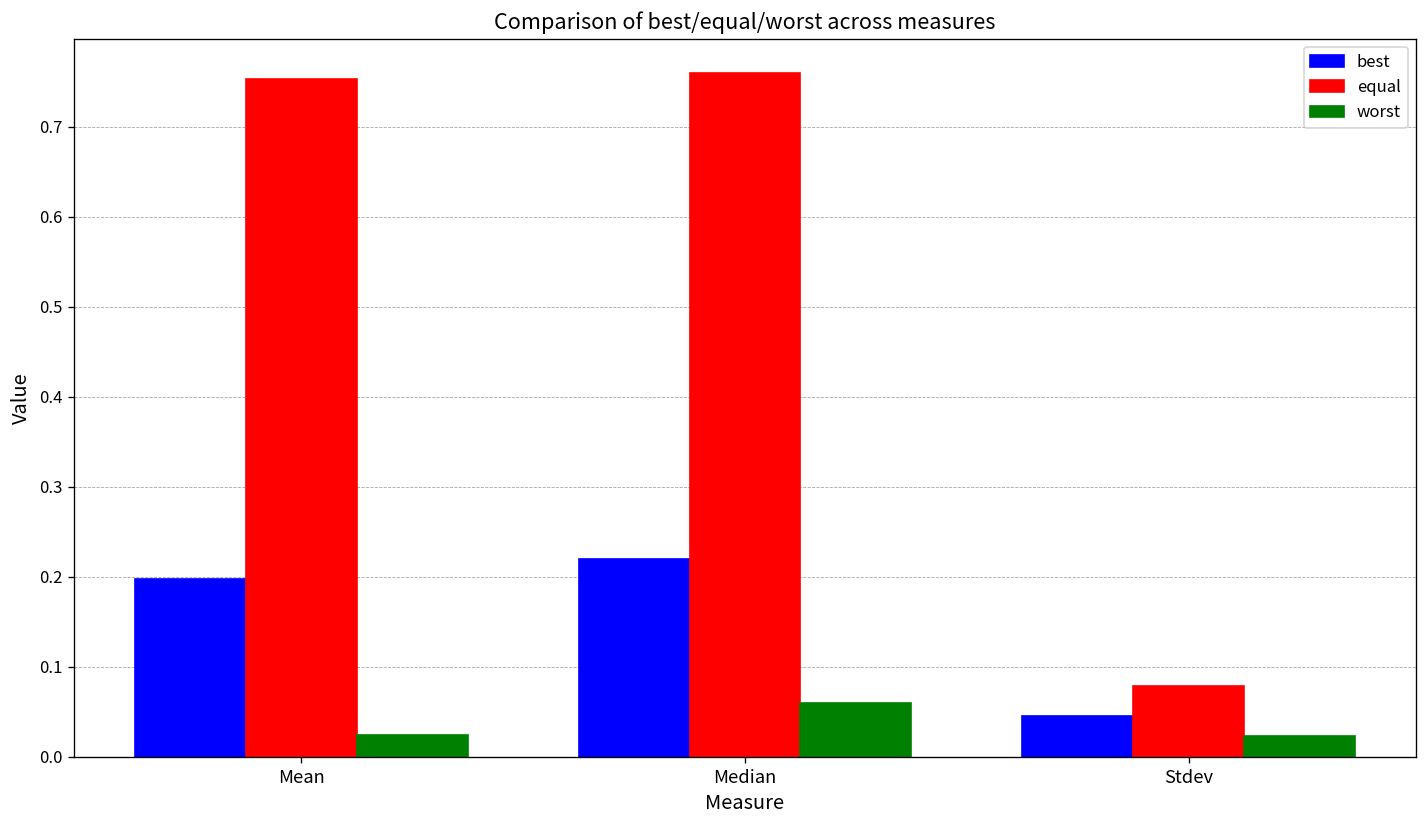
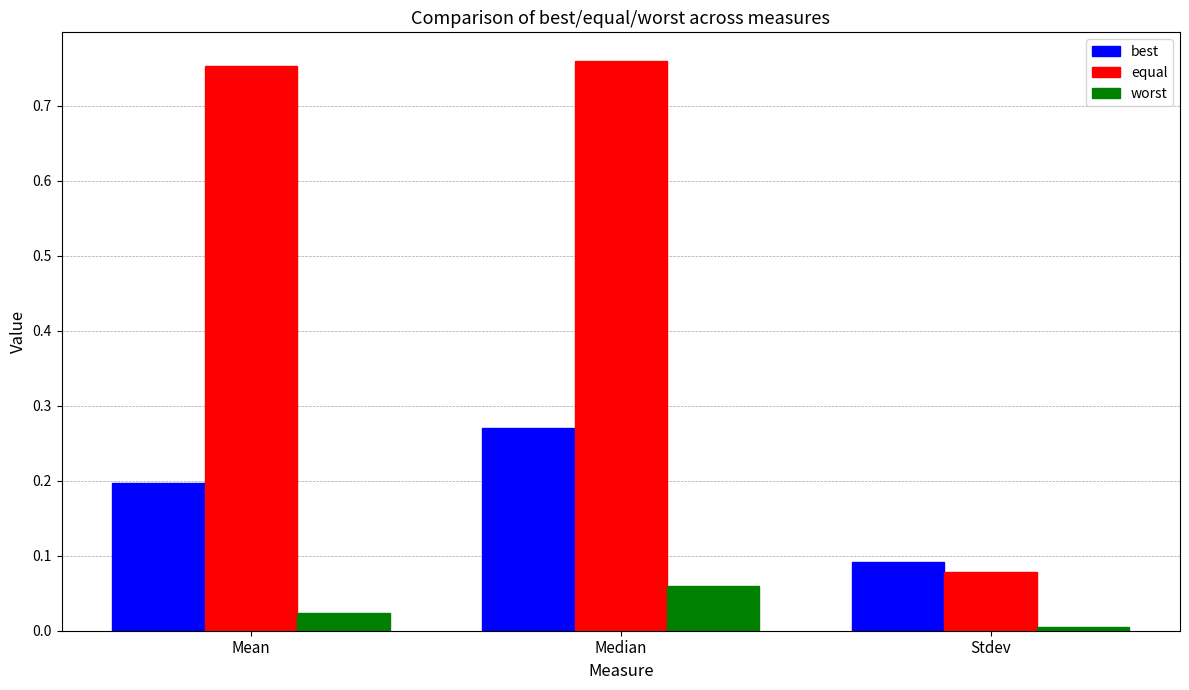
best, Median: 0.22 -> 0.27
best, Stdev: 0.05 -> 0.09
worst, Stdev: 0.02 -> 0.01
